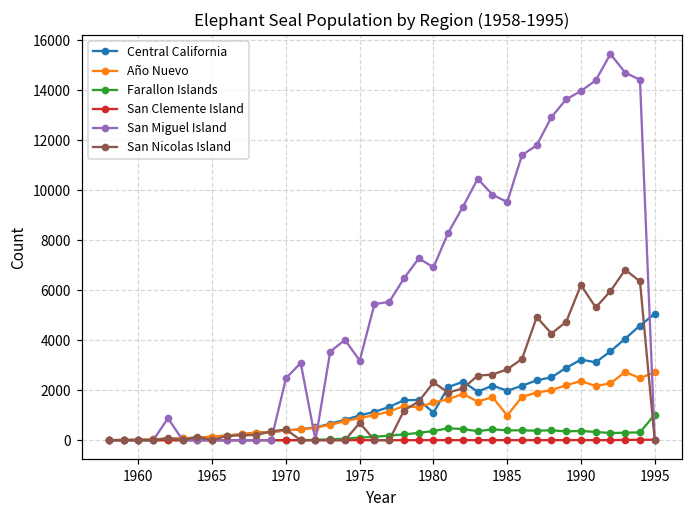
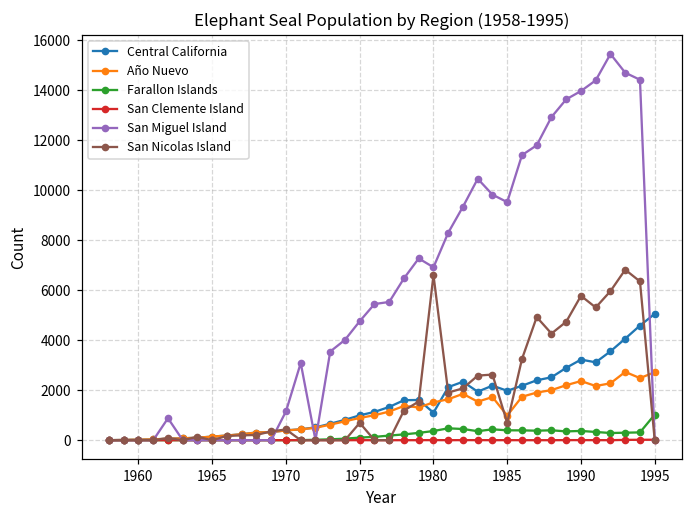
San Miguel Island, 1970: 2500 -> 1200
San Miguel Island, 1975: 3200 -> 4800
San Nicolas Island, 1980: 2300 -> 6600
San Nicolas Island, 1985: 2800 -> 700
San Nicolas Island, 1990: 6200 -> 5800
